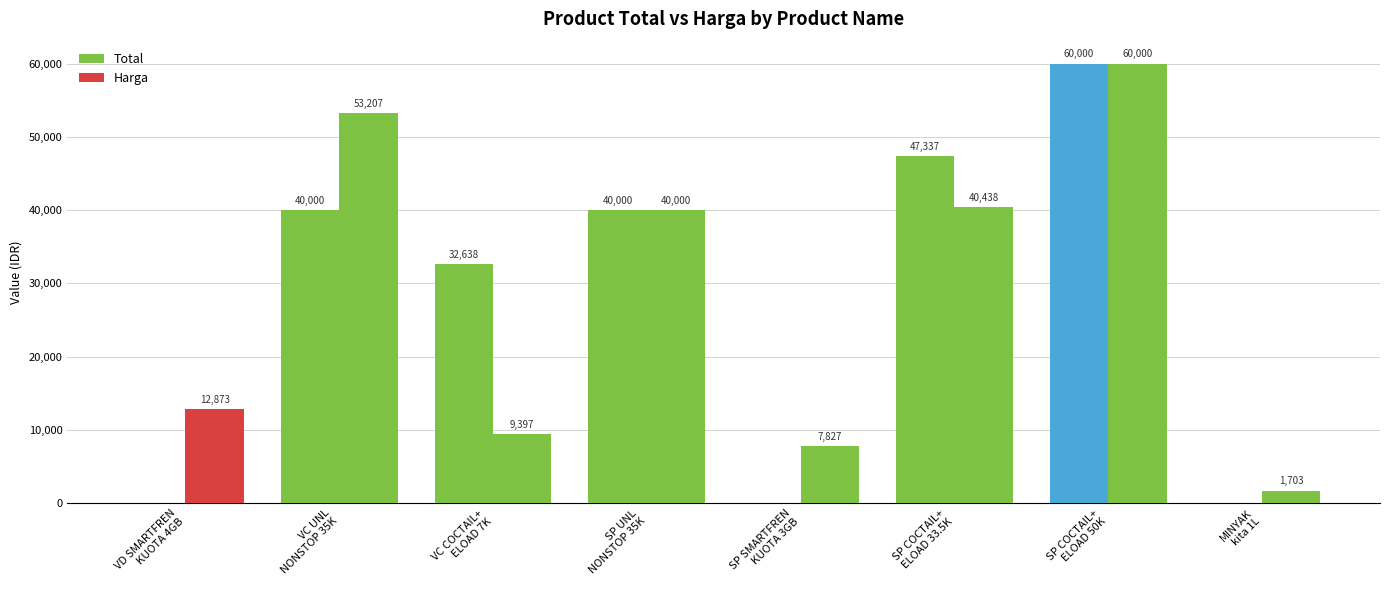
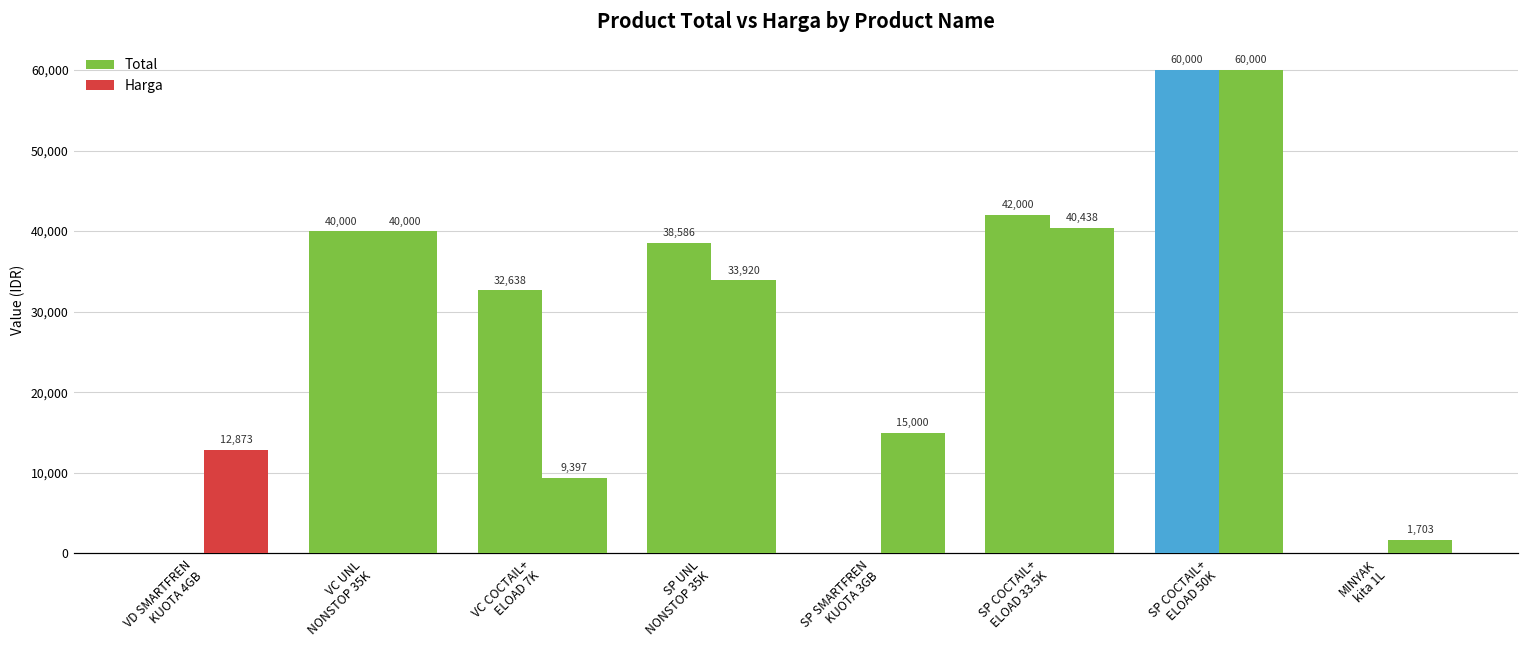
Harga, VC UNL NONSTOP 35K: 53,207 -> 40,000
Total, SP UNL NONSTOP 35K: 40,000 -> 38,586
Harga, SP UNL NONSTOP 35K: 40,000 -> 33,920
Harga, SP SMARTFREN KUOTA 3GB: 7,827 -> 15,000
Total, SP COCTAIL+ ELOAD 33.5K: 47,337 -> 42,000
